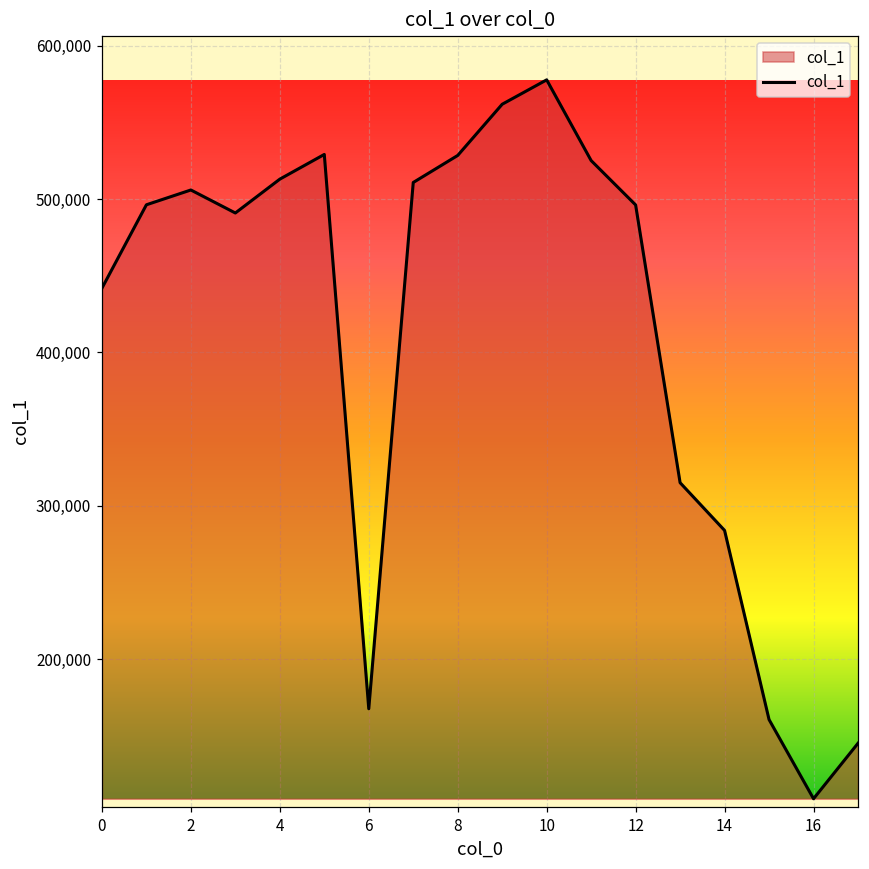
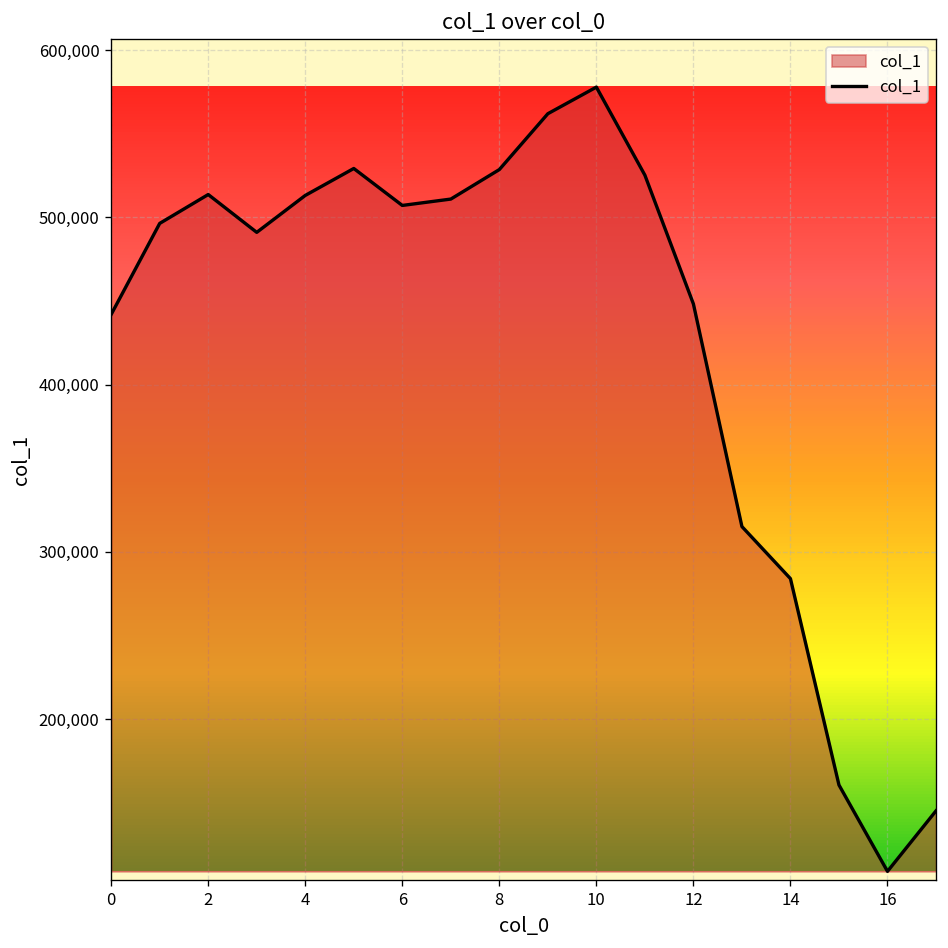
2: 506,000 -> 514,000
6: 168,000 -> 507,000
12: 496,000 -> 448,000
